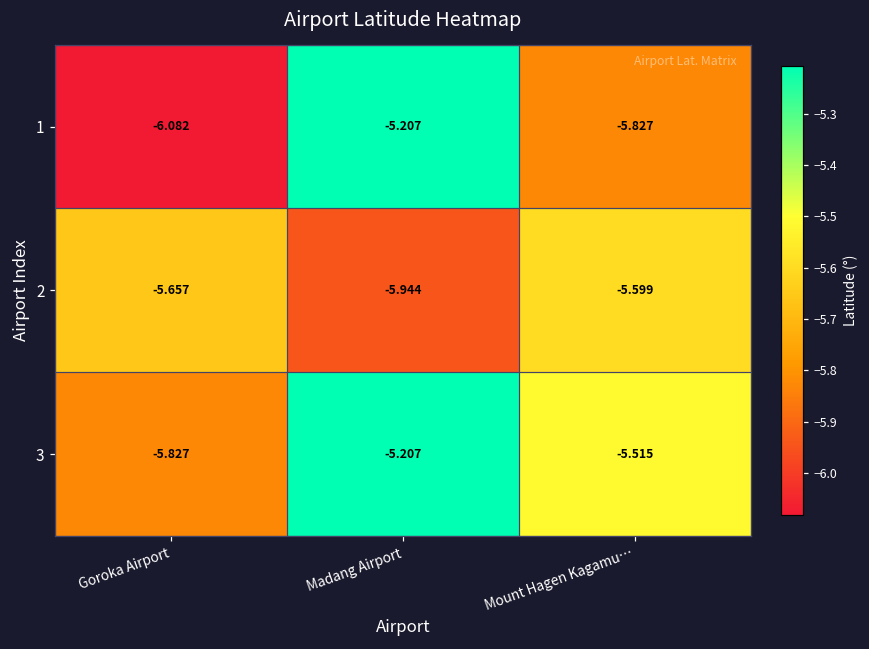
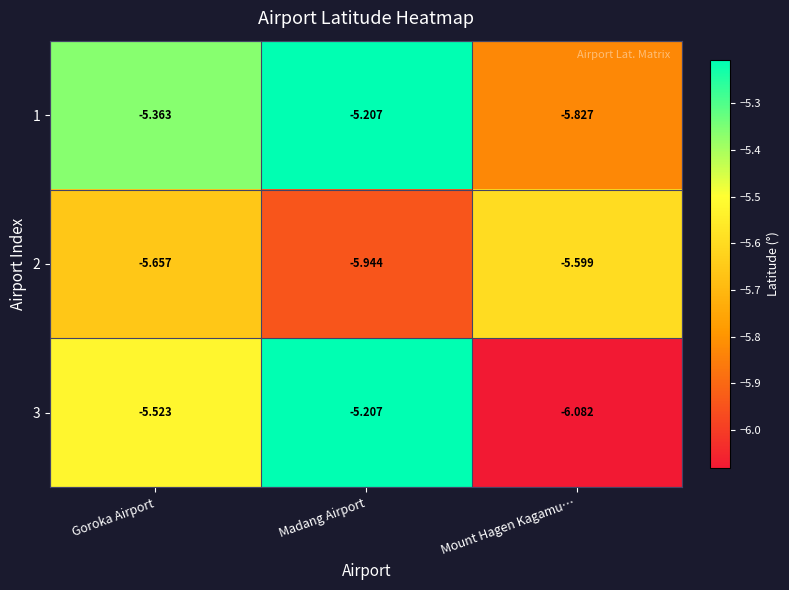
1, Goroka Airport: -6.082 -> -5.363
3, Goroka Airport: -5.827 -> -5.523
3, Mount Hagen Kagamu…: -5.515 -> -6.082
